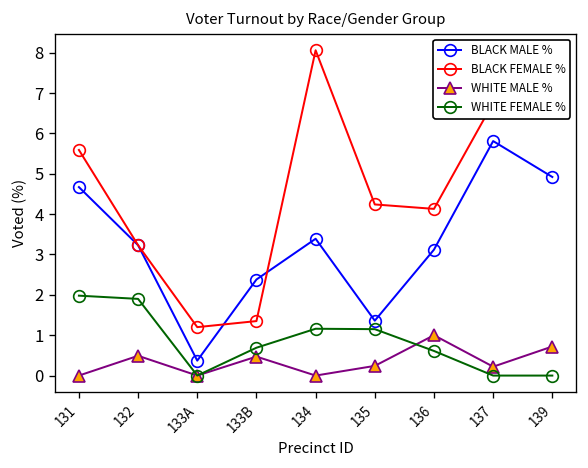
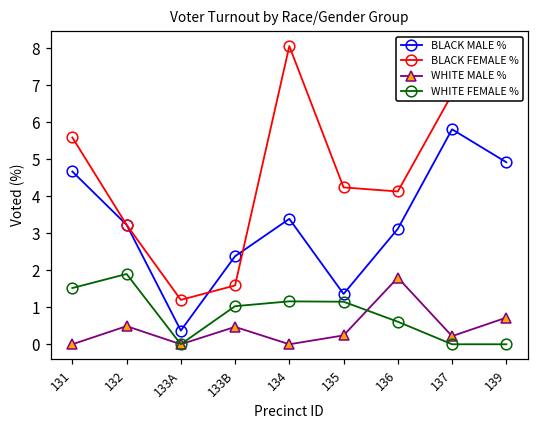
WHITE FEMALE %, 131: 2.0 -> 1.5
BLACK FEMALE %, 133B: 1.4 -> 1.6
WHITE FEMALE %, 133B: 0.7 -> 1.0
WHITE MALE %, 136: 1.0 -> 1.8
